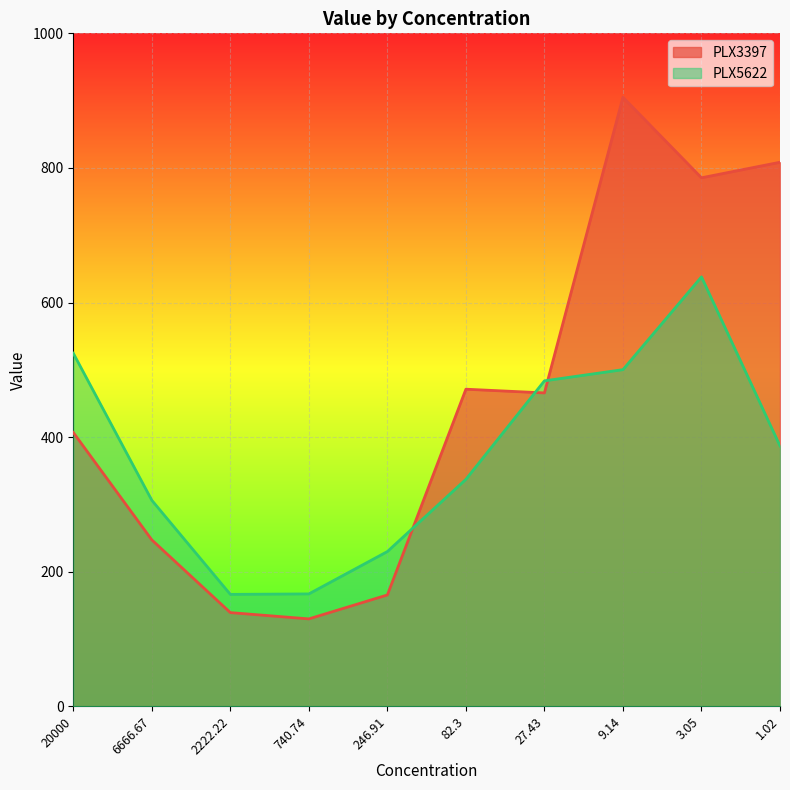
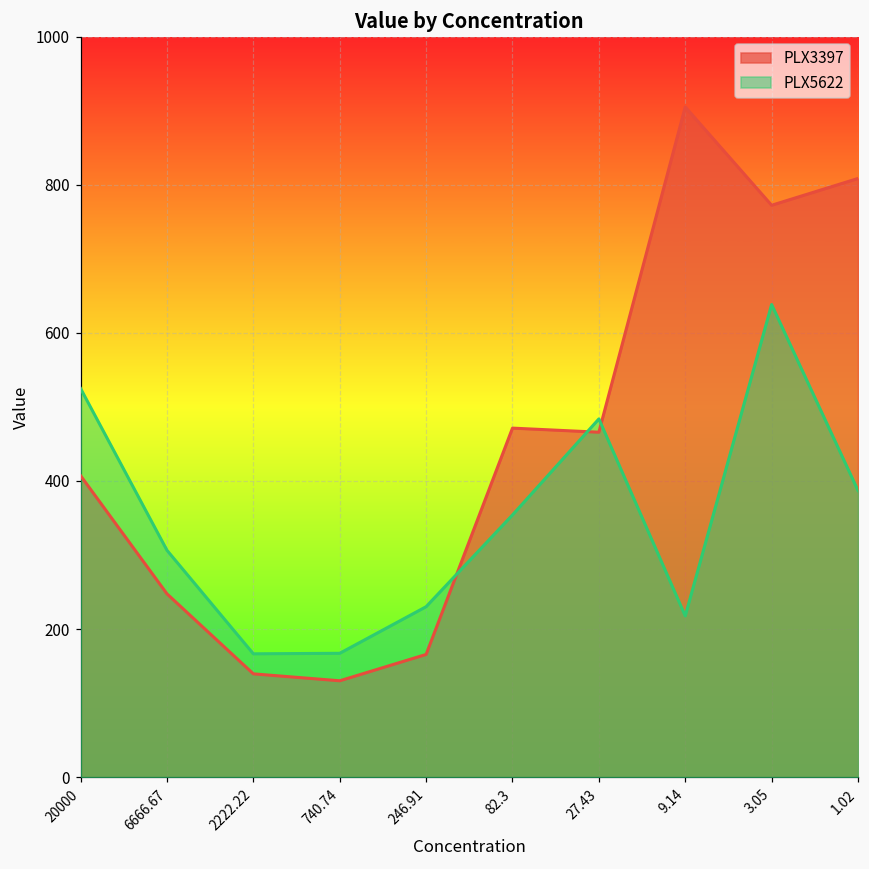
PLX5622, 82.3: 340 -> 350
PLX5622, 9.14: 500 -> 220
PLX3397, 3.05: 790 -> 770
